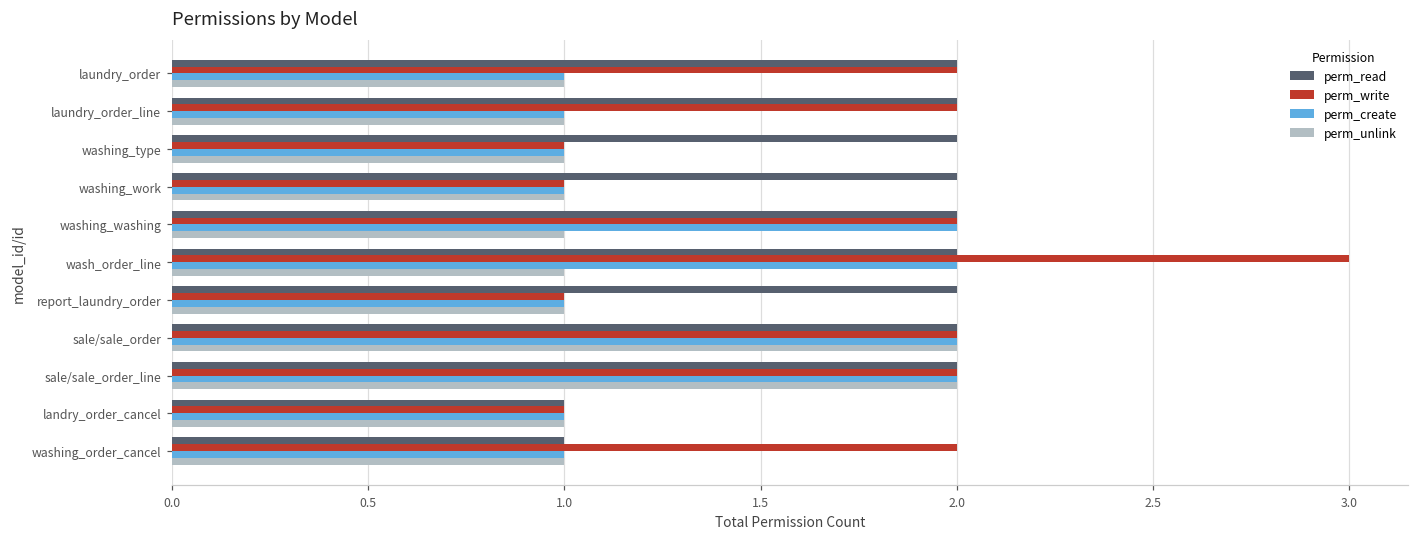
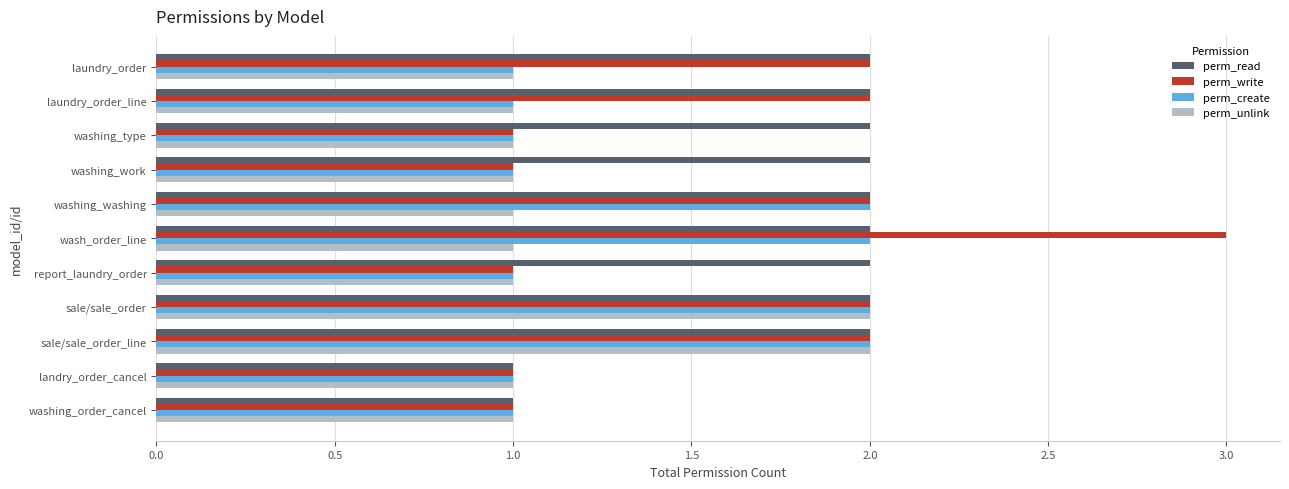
perm_write, washing_order_cancel: 2 -> 1
